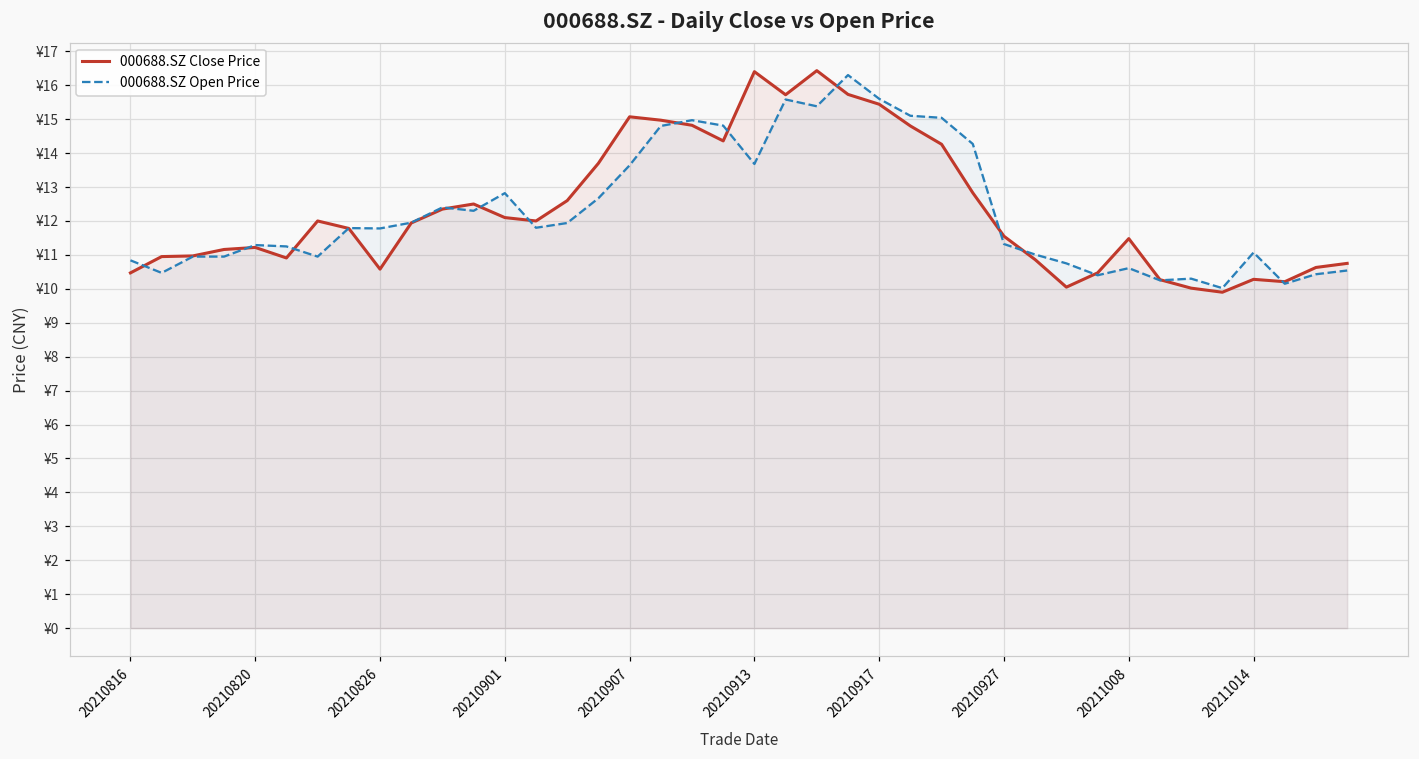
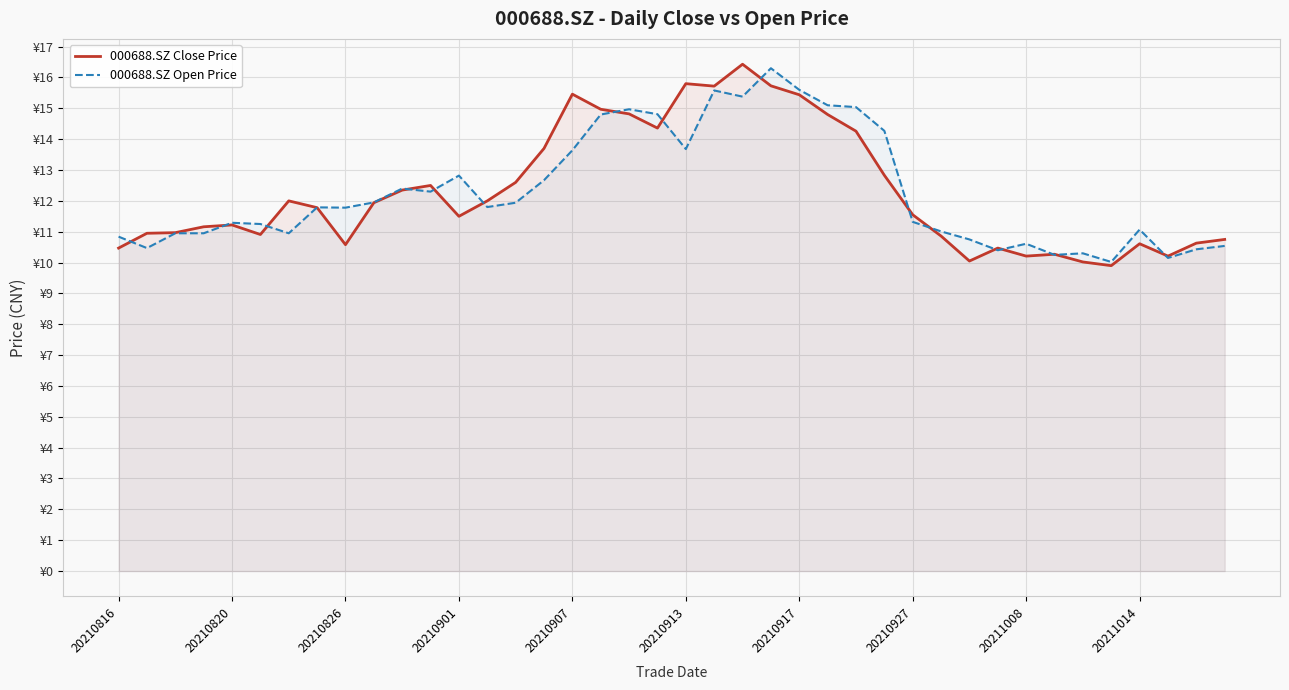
000688.SZ Close Price, 20210901: ¥12.1 -> ¥11.5
000688.SZ Close Price, 20210907: ¥15.1 -> ¥15.5
000688.SZ Close Price, 20210913: ¥16.4 -> ¥15.8
000688.SZ Close Price, 20211008: ¥11.5 -> ¥10.2
000688.SZ Close Price, 20211014: ¥10.3 -> ¥10.6
